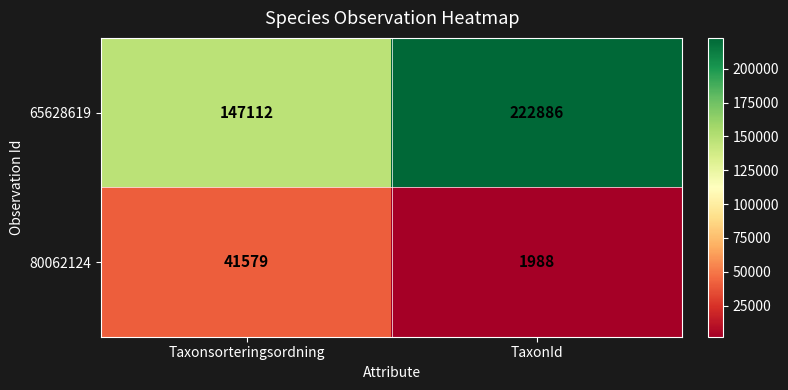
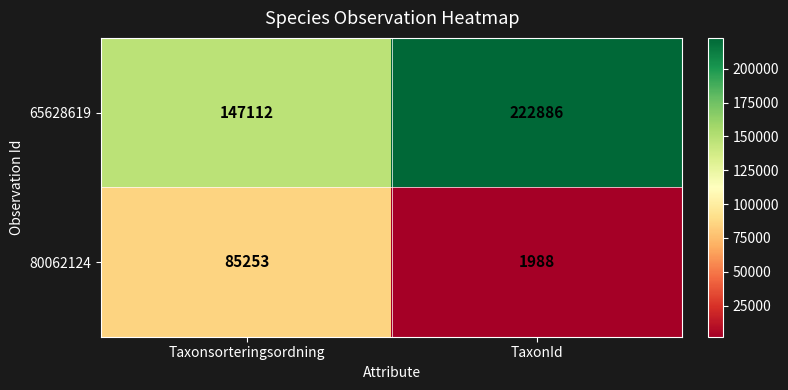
80062124, Taxonsorteringsordning: 41579 -> 85253
